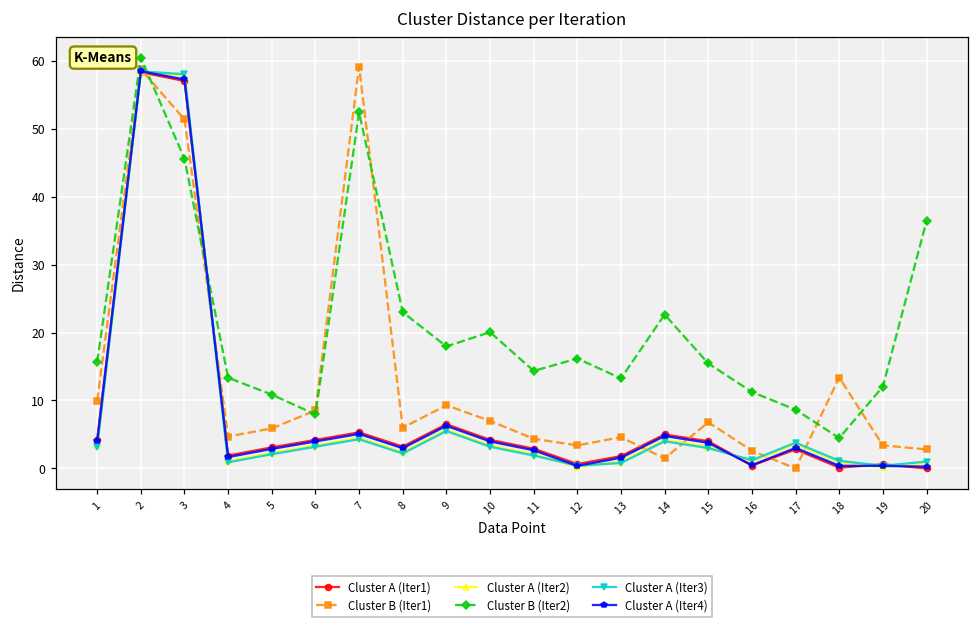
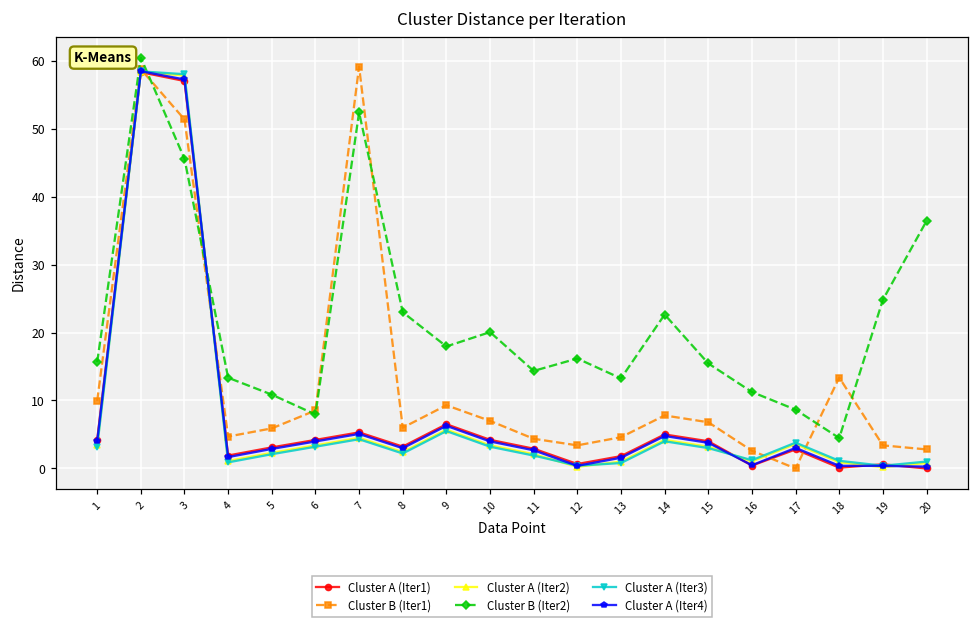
Cluster B (Iter1), 14: 1 -> 8
Cluster B (Iter2), 19: 12 -> 25
